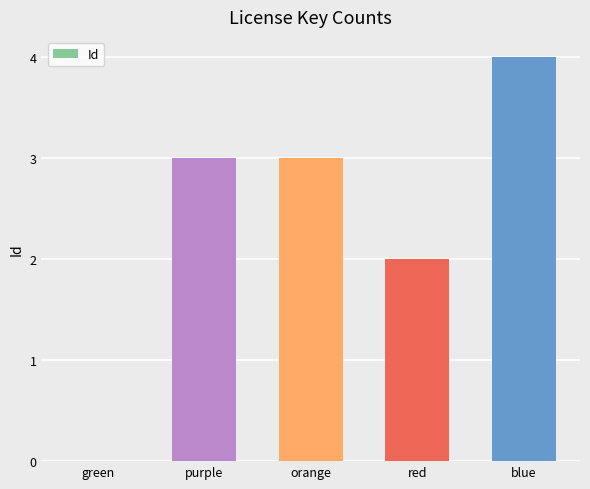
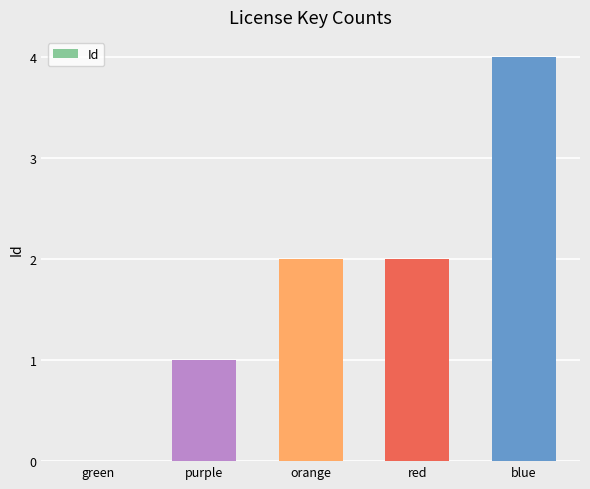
purple: 3 -> 1
orange: 3 -> 2
